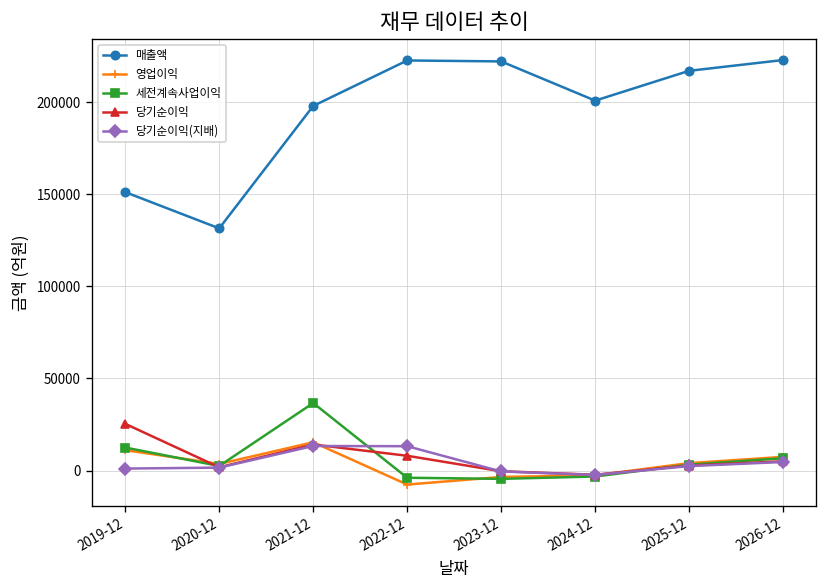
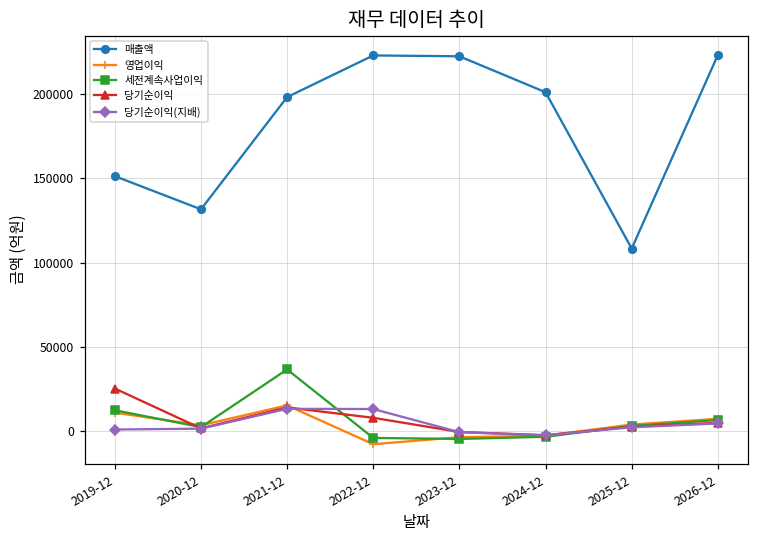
매출액, 2025-12: 217000 -> 108000
